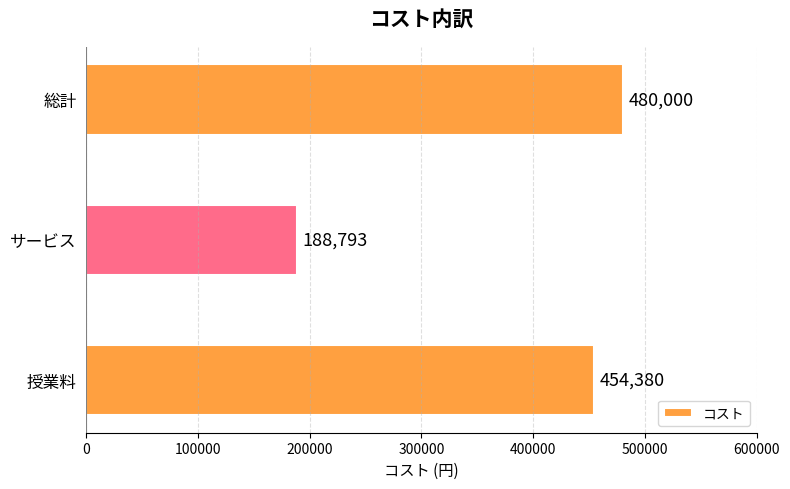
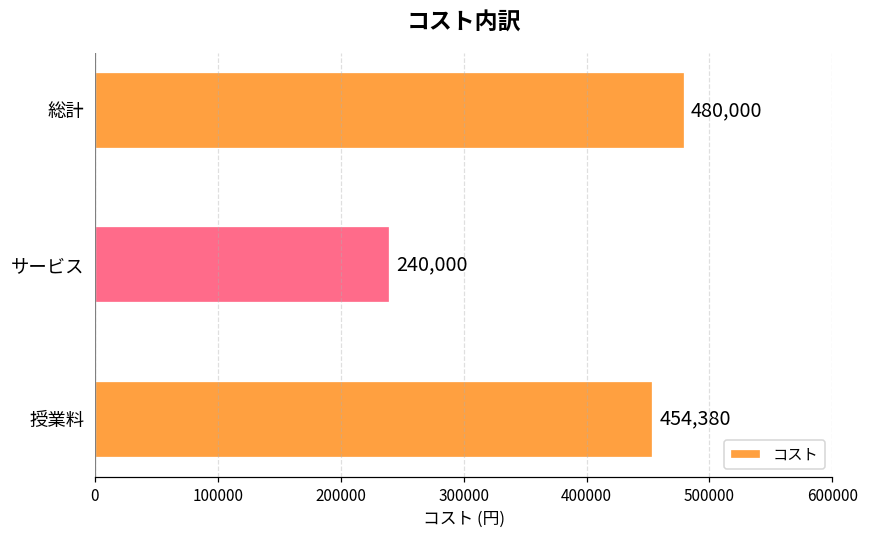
サービス: 188,793 -> 240,000
